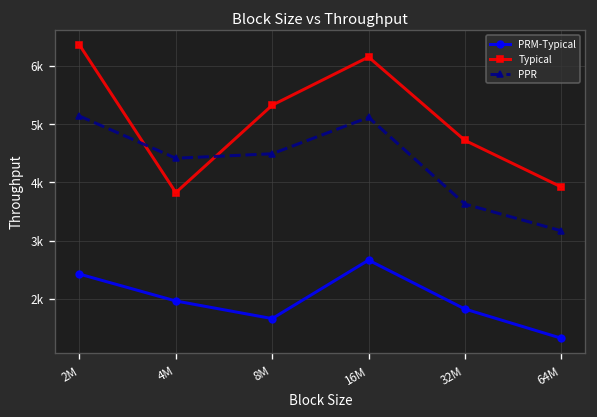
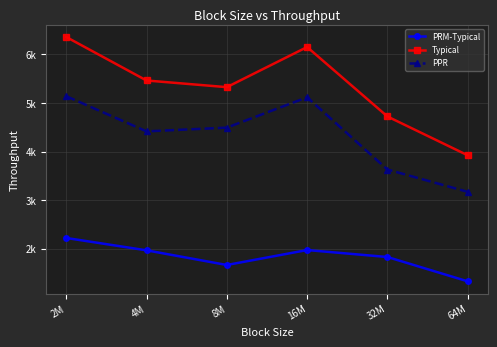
PRM-Typical, 2M: 2400 -> 2200
Typical, 4M: 3800 -> 5500
PRM-Typical, 16M: 2700 -> 2000
